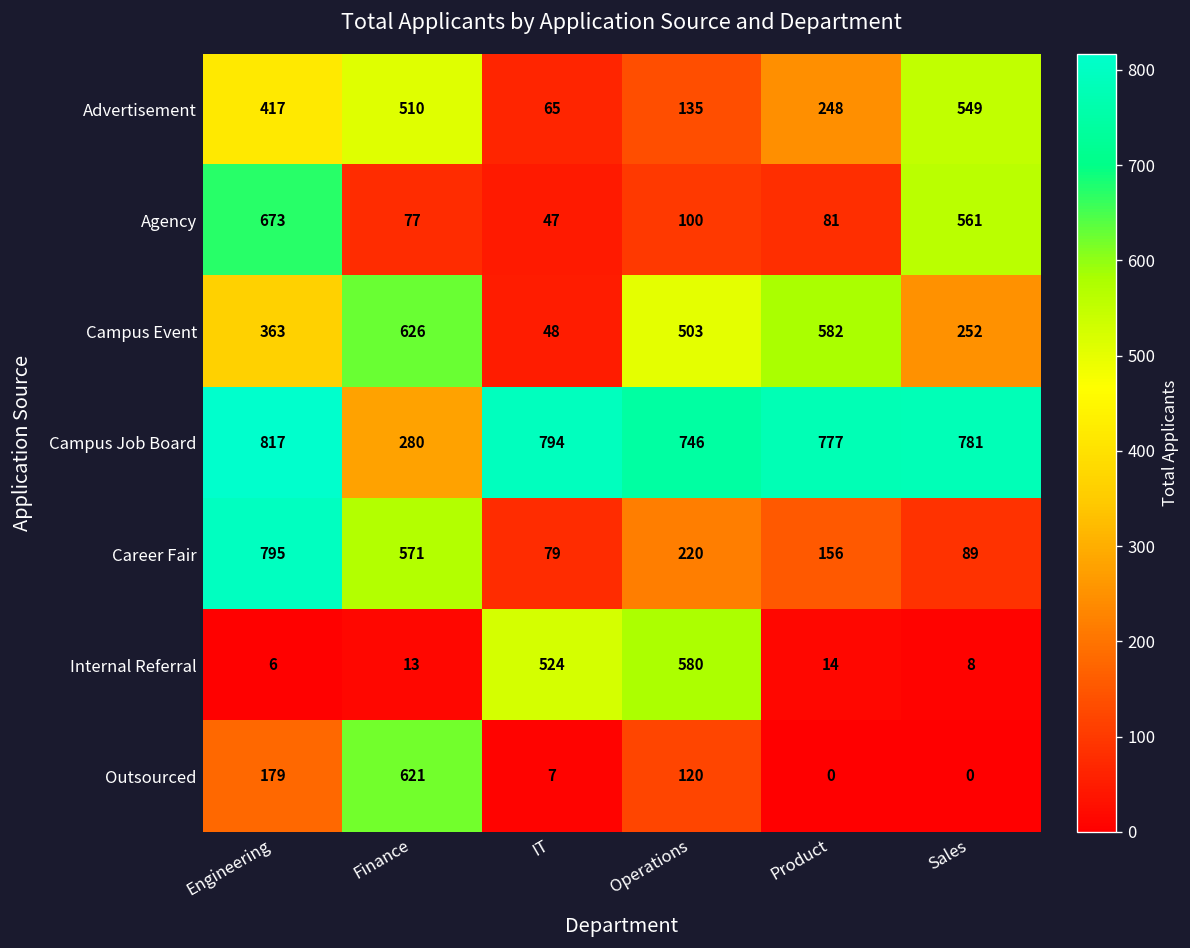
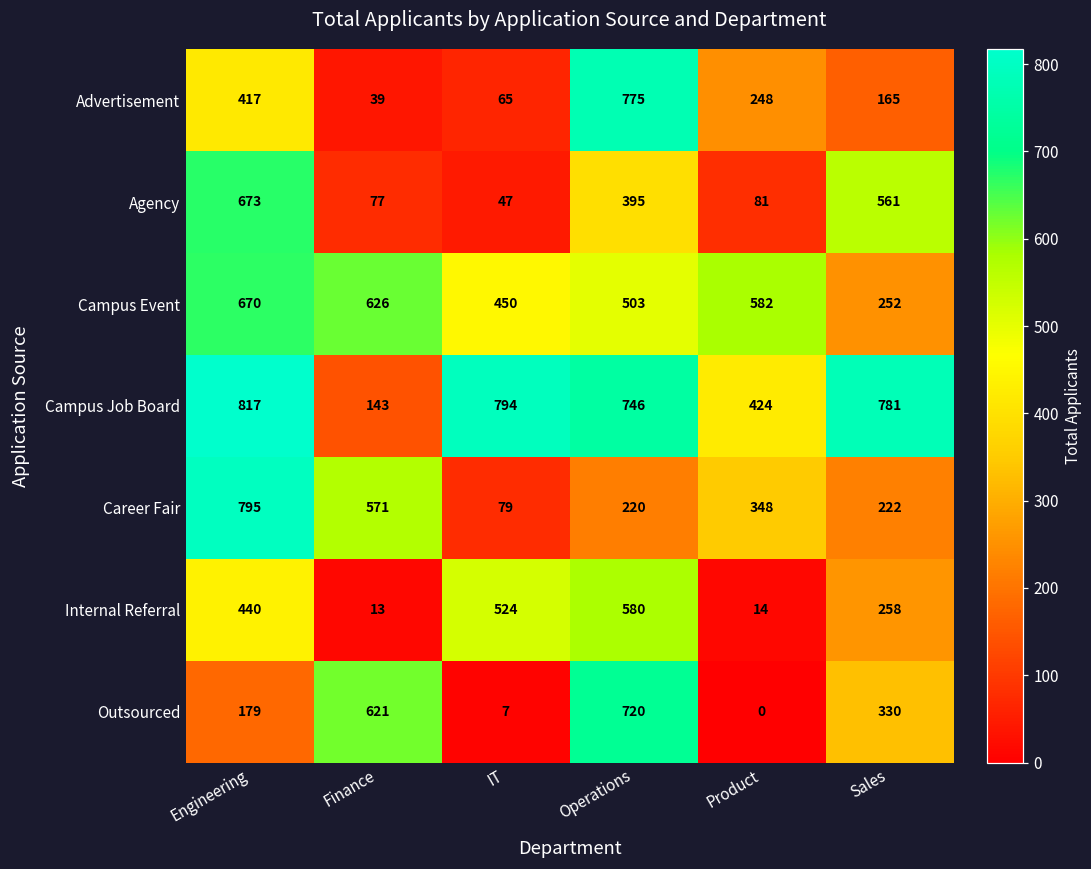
Advertisement, Finance: 510 -> 39
Advertisement, Operations: 135 -> 775
Advertisement, Sales: 549 -> 165
Agency, Operations: 100 -> 395
Campus Event, Engineering: 363 -> 670
Campus Event, IT: 48 -> 450
Campus Job Board, Finance: 280 -> 143
Campus Job Board, Product: 777 -> 424
Career Fair, Product: 156 -> 348
Career Fair, Sales: 89 -> 222
Internal Referral, Engineering: 6 -> 440
Internal Referral, Sales: 8 -> 258
Outsourced, Operations: 120 -> 720
Outsourced, Sales: 0 -> 330
